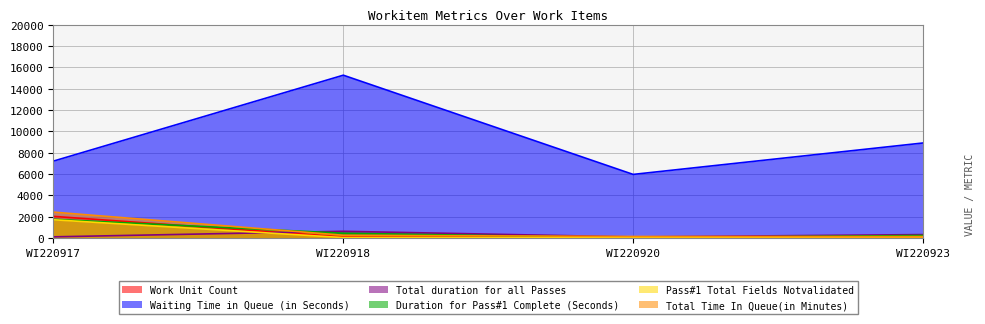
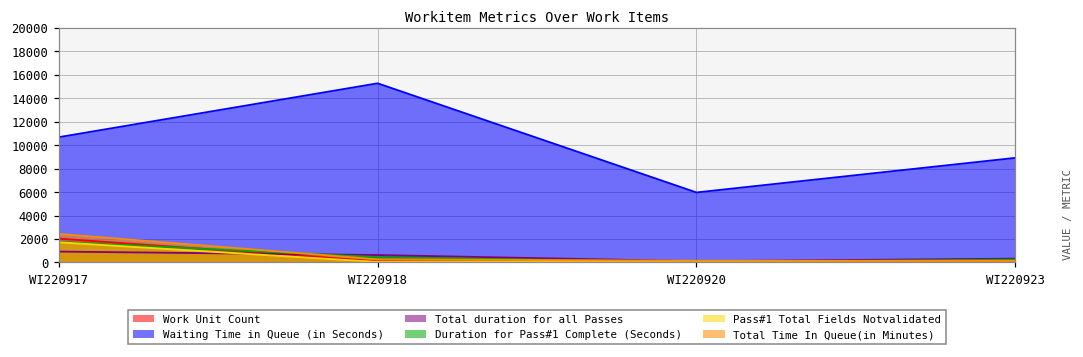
Waiting Time in Queue (in Seconds), WI220917: 7200 -> 10700
Total duration for all Passes, WI220917: 100 -> 900
